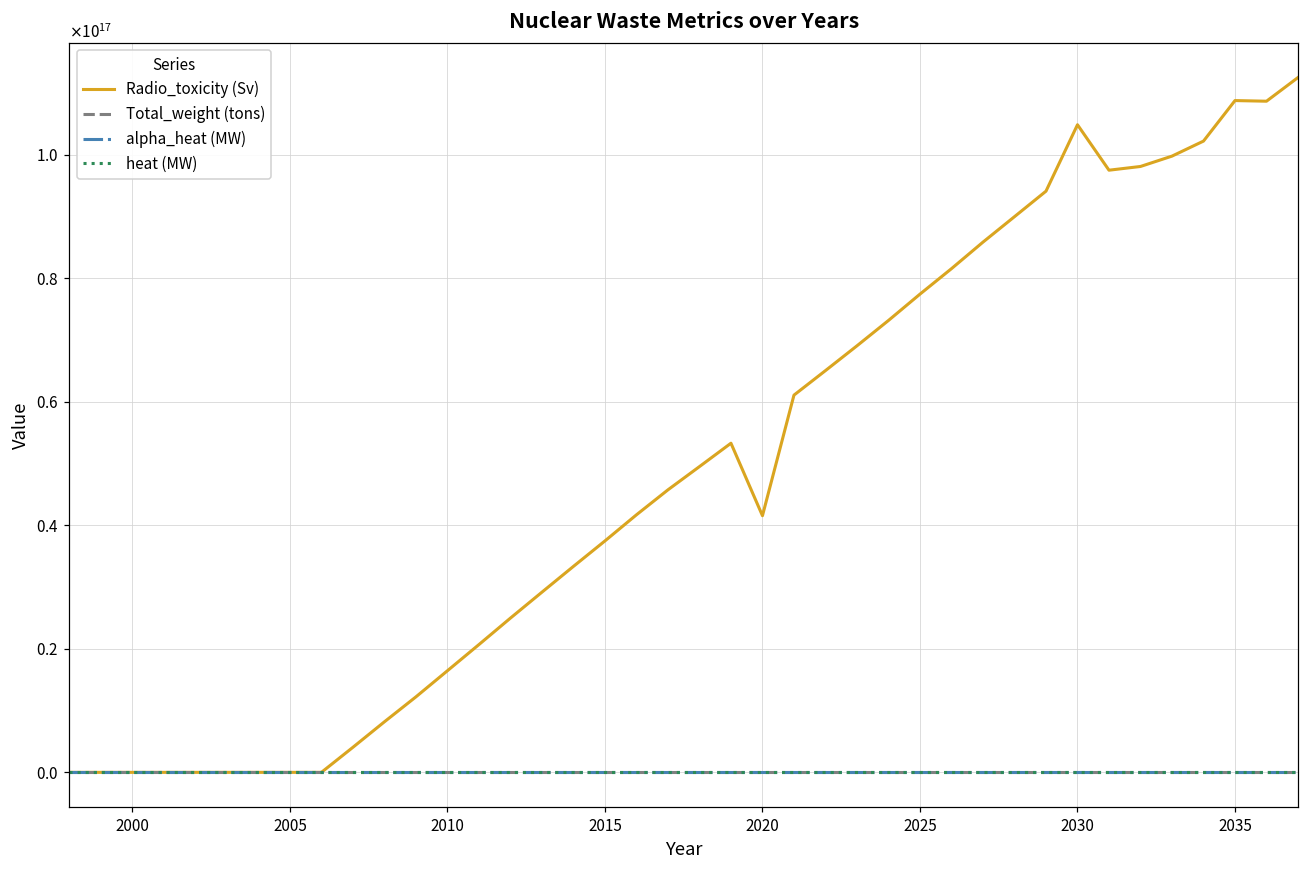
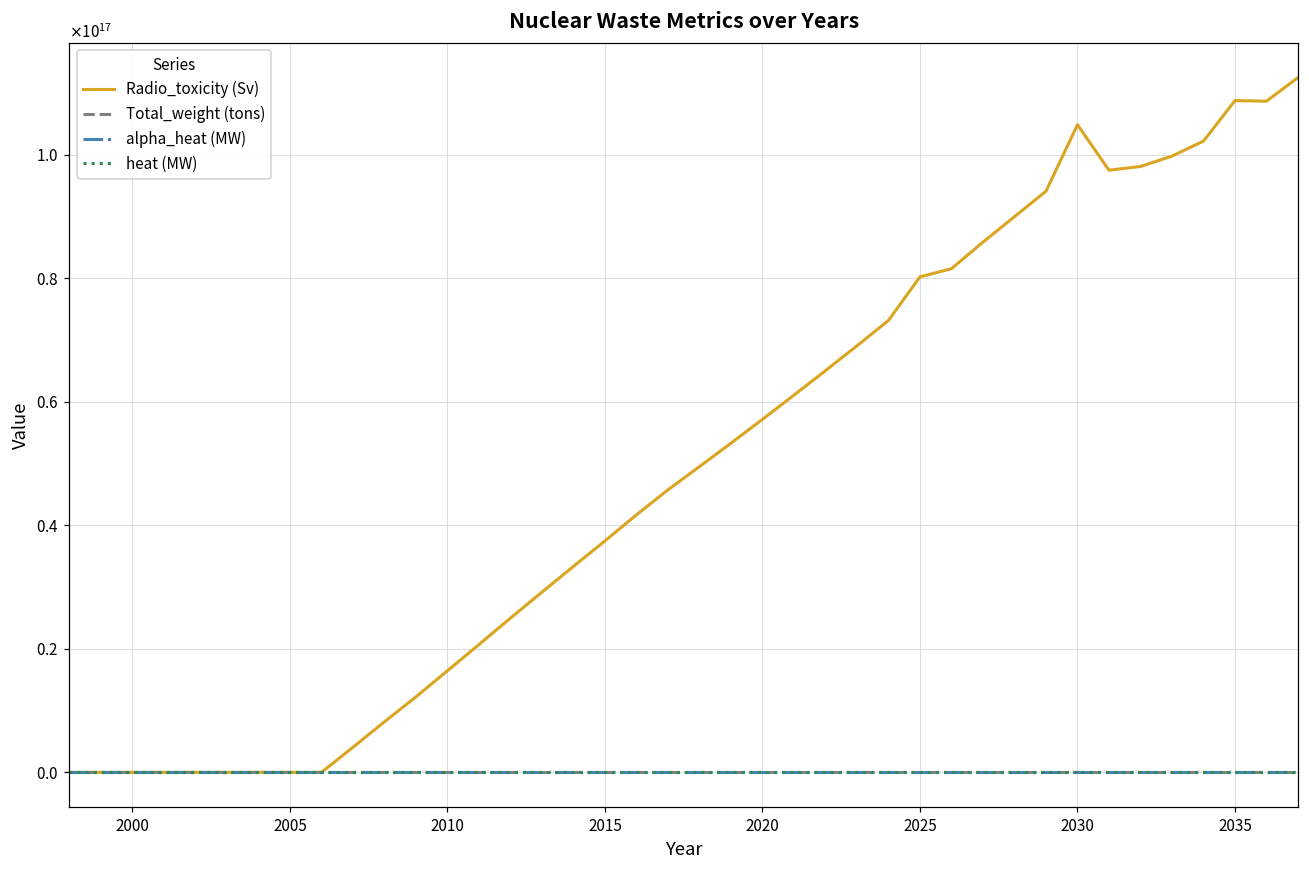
Radio_toxicity (Sv), 2020: 42000000000000000 -> 57000000000000000
Radio_toxicity (Sv), 2025: 77000000000000000 -> 80000000000000000
